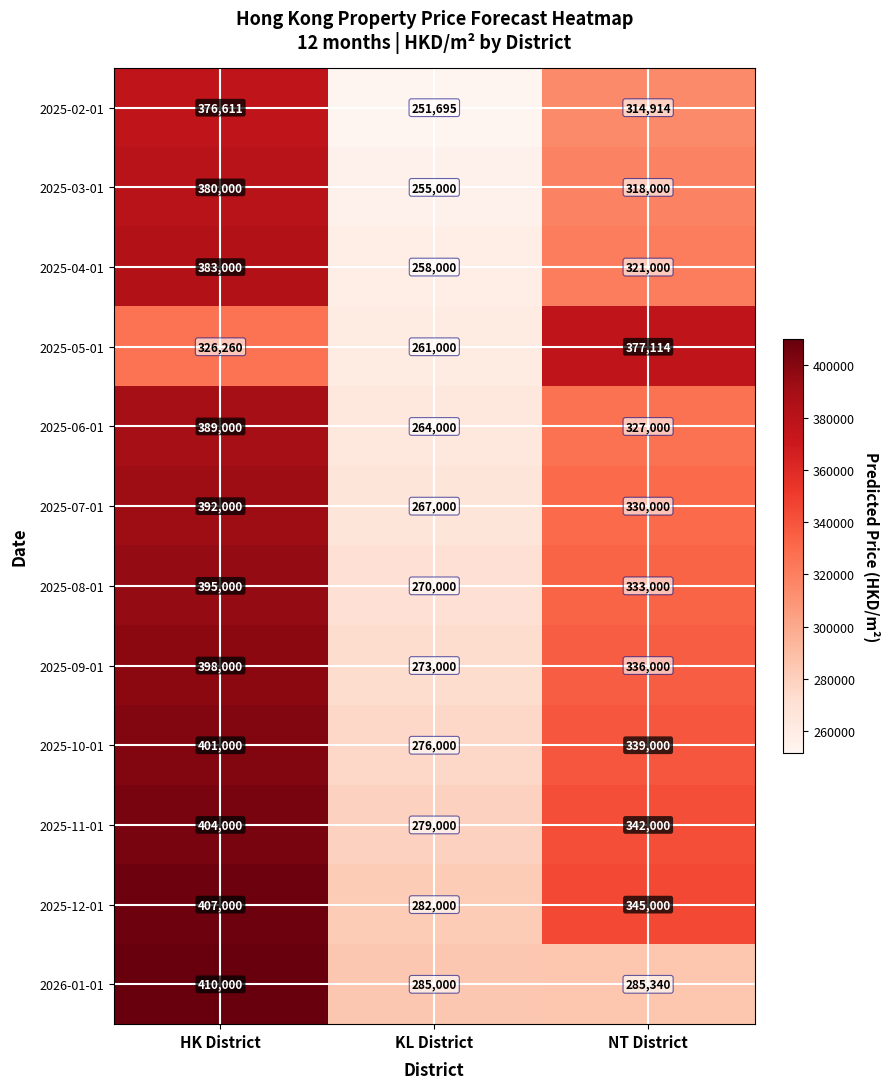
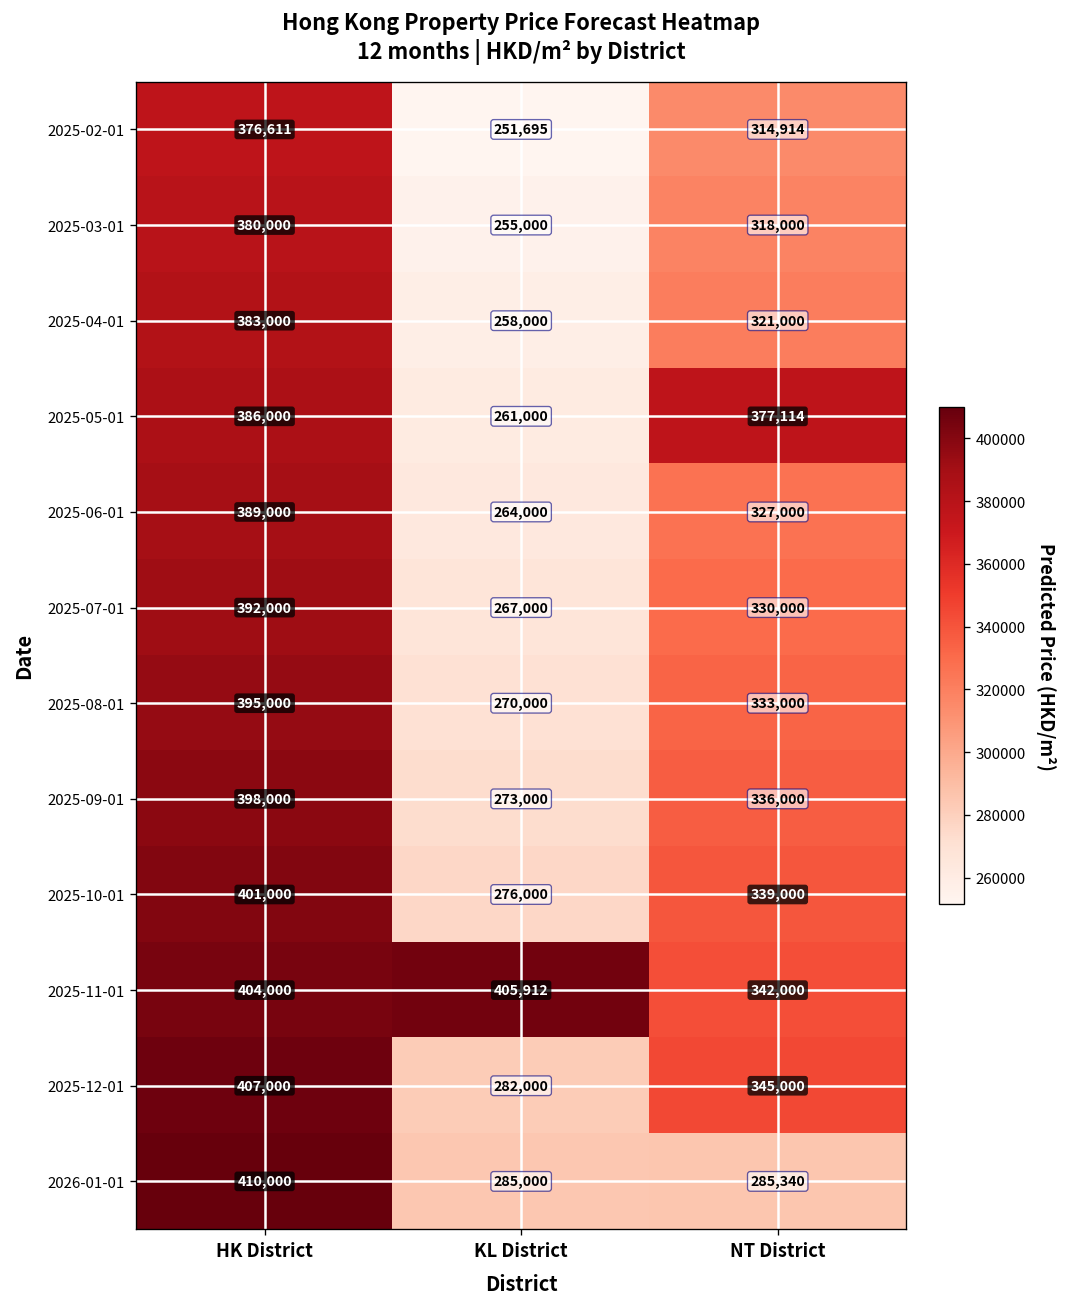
2025-05-01, HK District: 326,260 -> 386,000
2025-11-01, KL District: 279,000 -> 405,912
